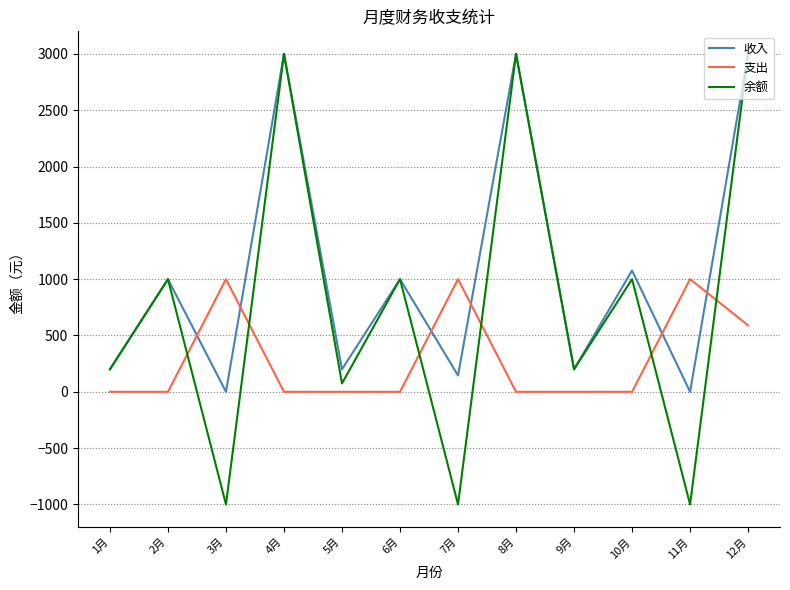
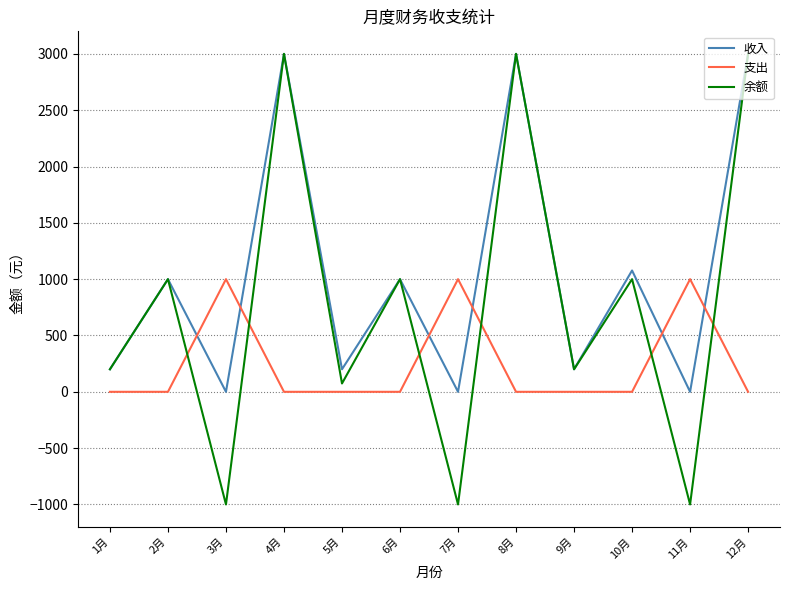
收入, 7月: 150 -> 0
支出, 12月: 590 -> 0
